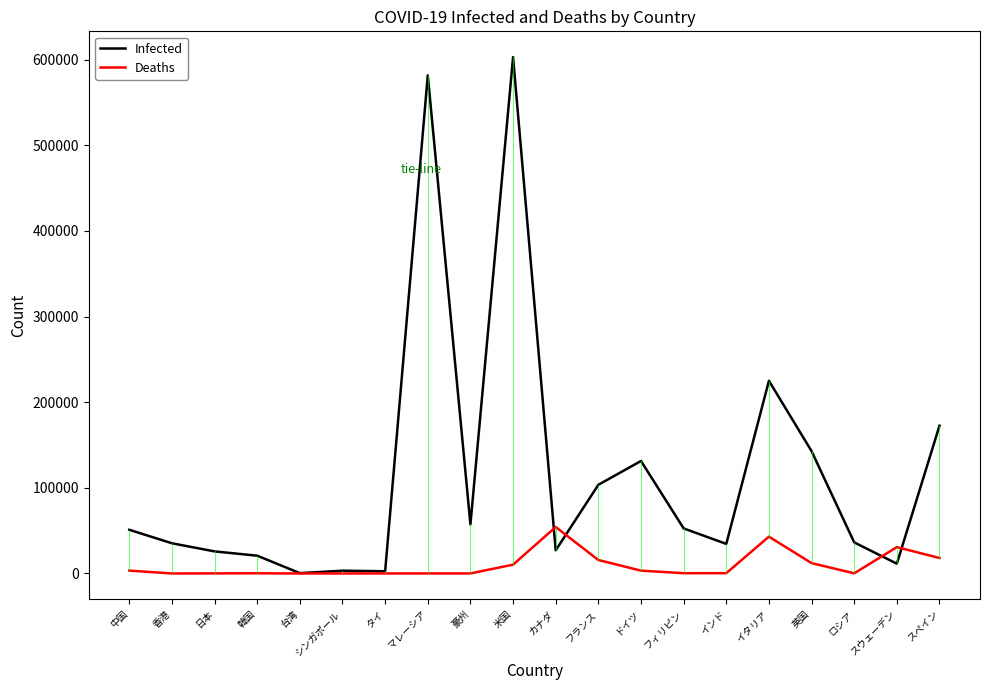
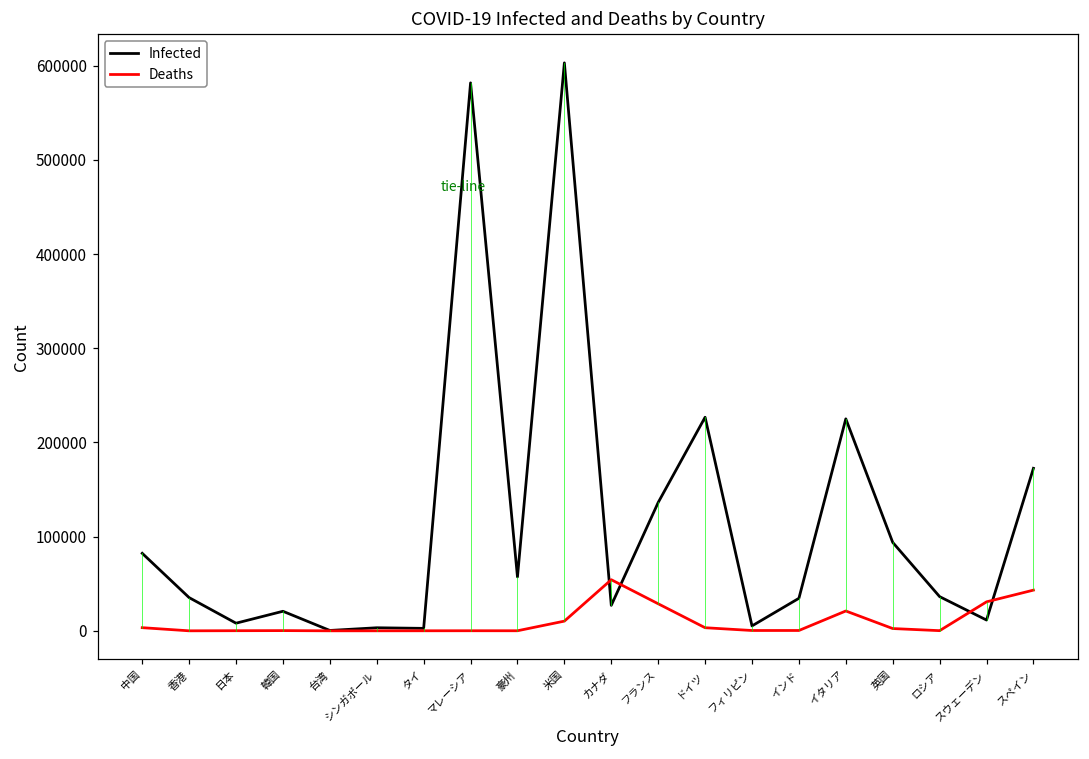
Infected, 中国: 50000 -> 80000
Infected, 日本: 30000 -> 10000
Infected, フランス: 100000 -> 140000
Deaths, フランス: 20000 -> 30000
Infected, ドイツ: 130000 -> 230000
Infected, フィリピン: 50000 -> 10000
Deaths, イタリア: 40000 -> 20000
Infected, 英国: 140000 -> 90000
Deaths, 英国: 10000 -> 0
Deaths, スペイン: 20000 -> 40000
